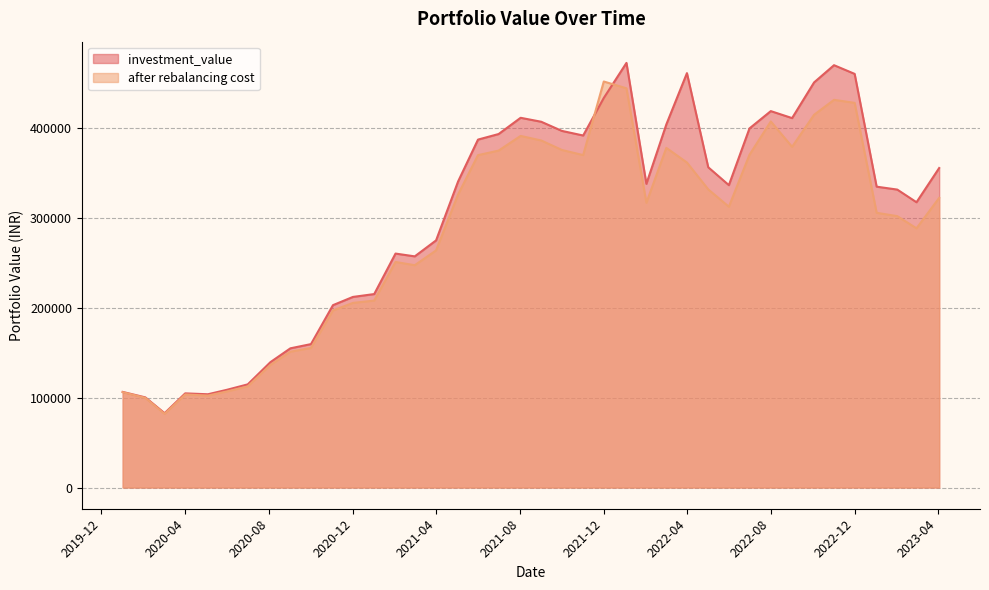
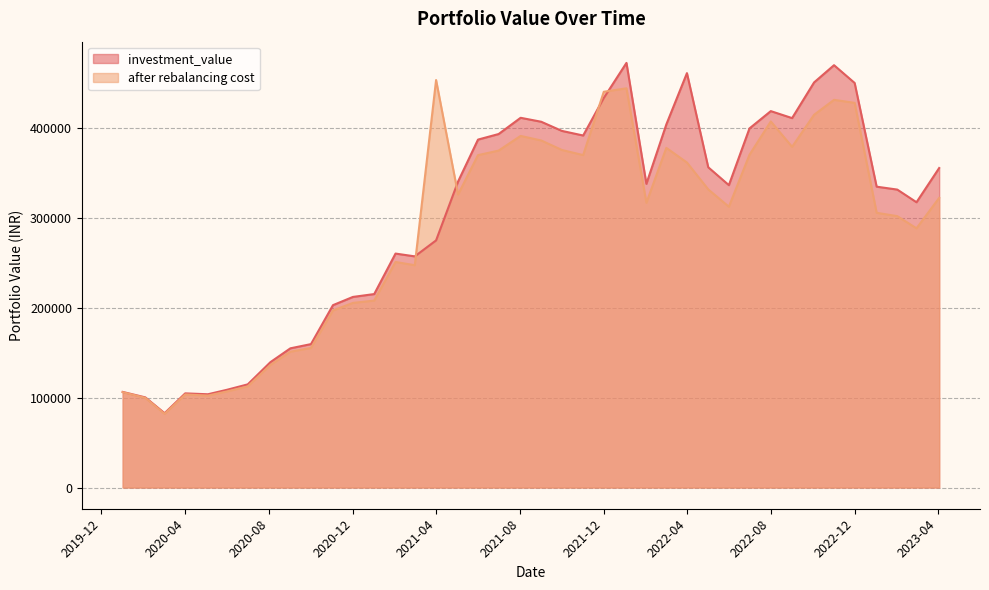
after rebalancing cost, 2021-04: 260000 -> 450000
after rebalancing cost, 2021-12: 450000 -> 440000
investment_value, 2022-12: 460000 -> 450000
